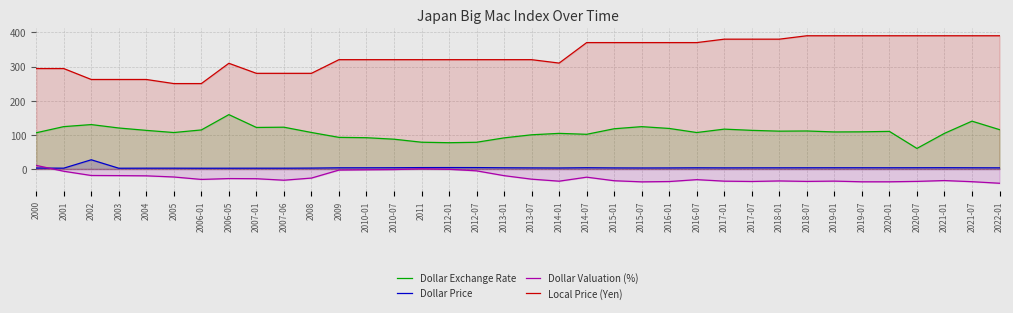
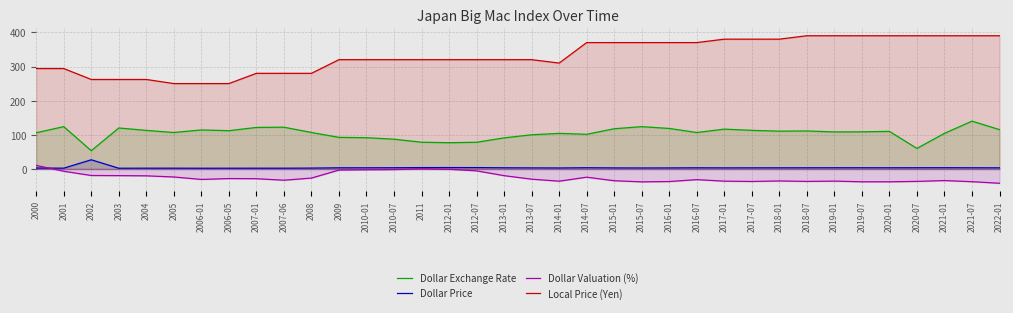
Dollar Exchange Rate, 2002: 130 -> 50
Dollar Exchange Rate, 2006-05: 160 -> 110
Local Price (Yen), 2006-05: 310 -> 250
